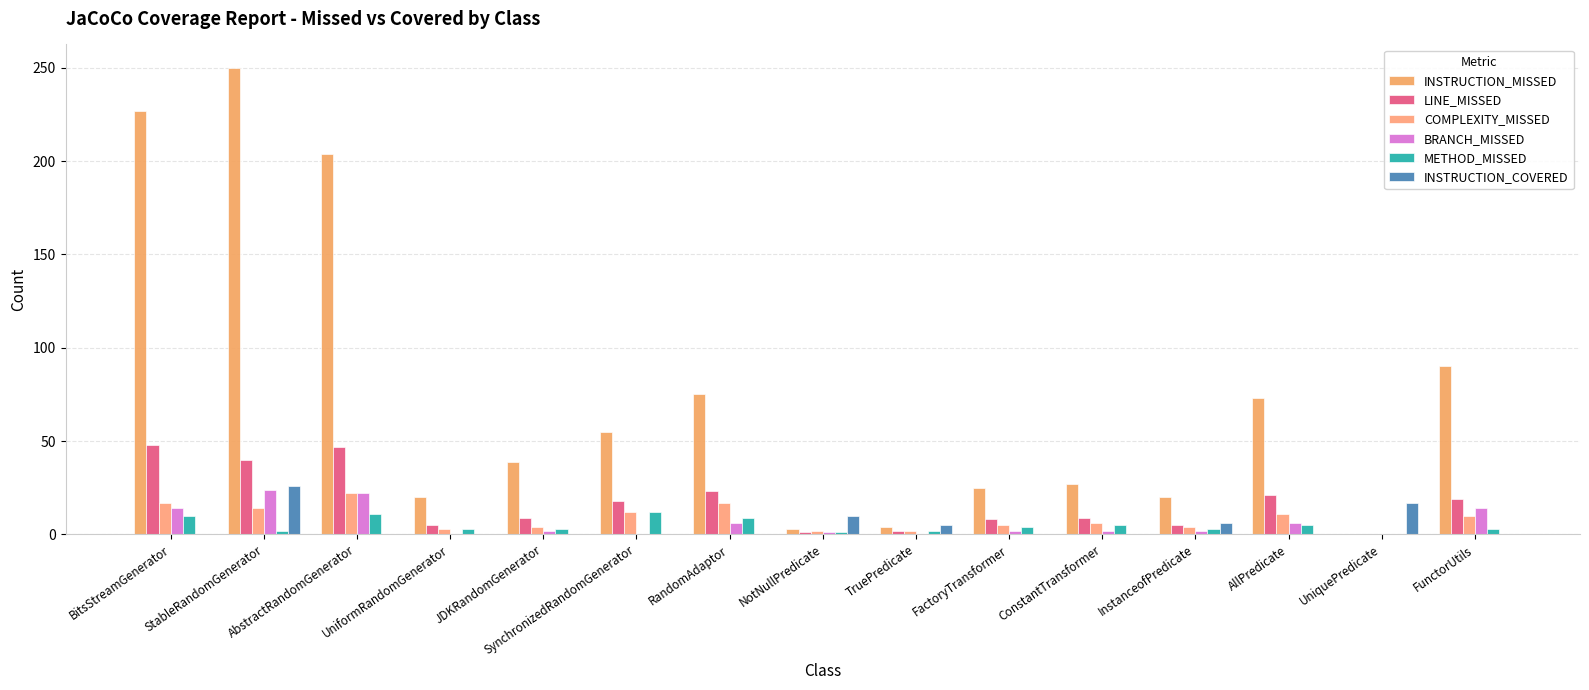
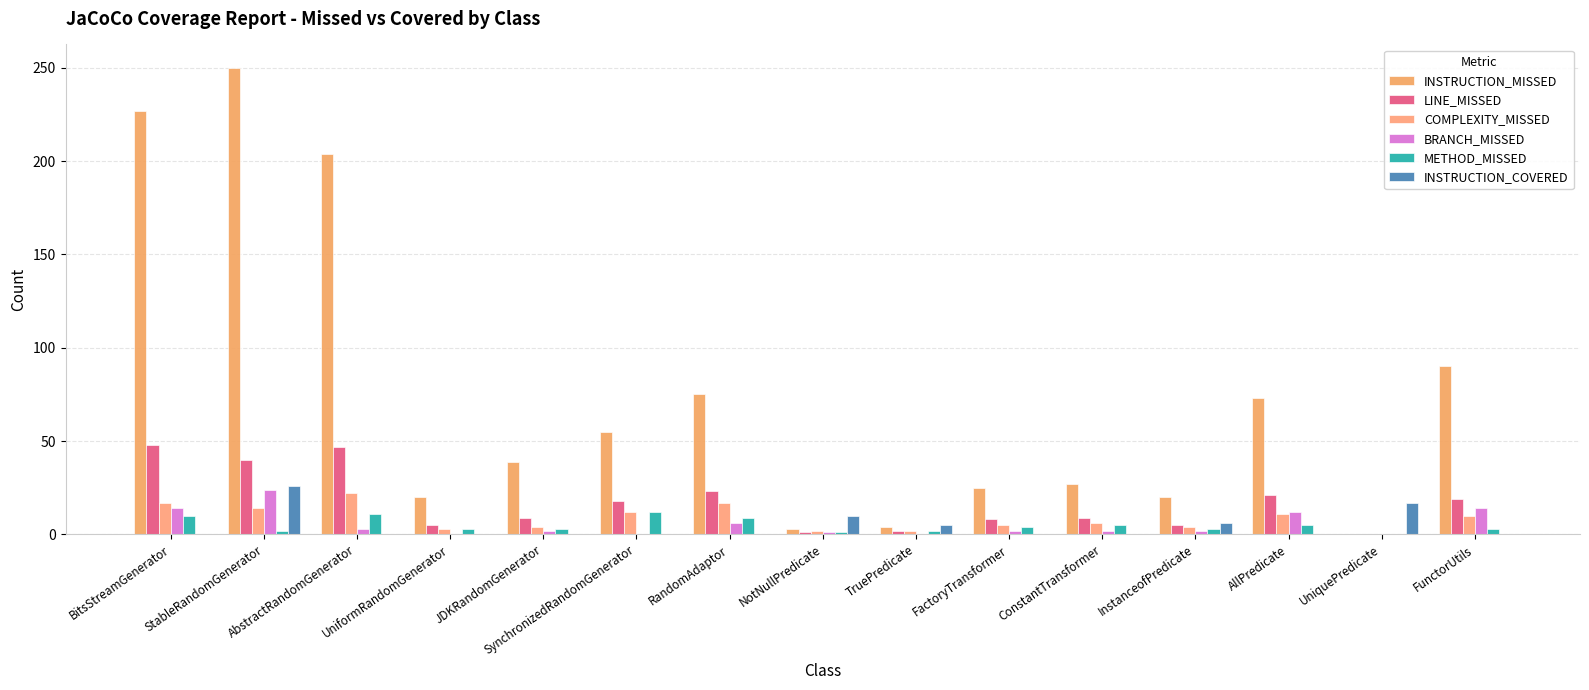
BRANCH_MISSED, AbstractRandomGenerator: 22 -> 3
BRANCH_MISSED, AllPredicate: 6 -> 12
